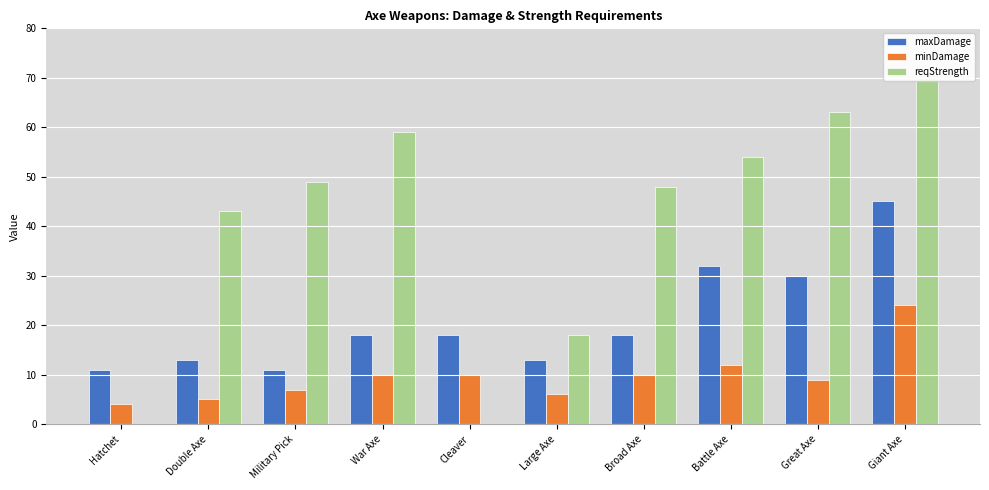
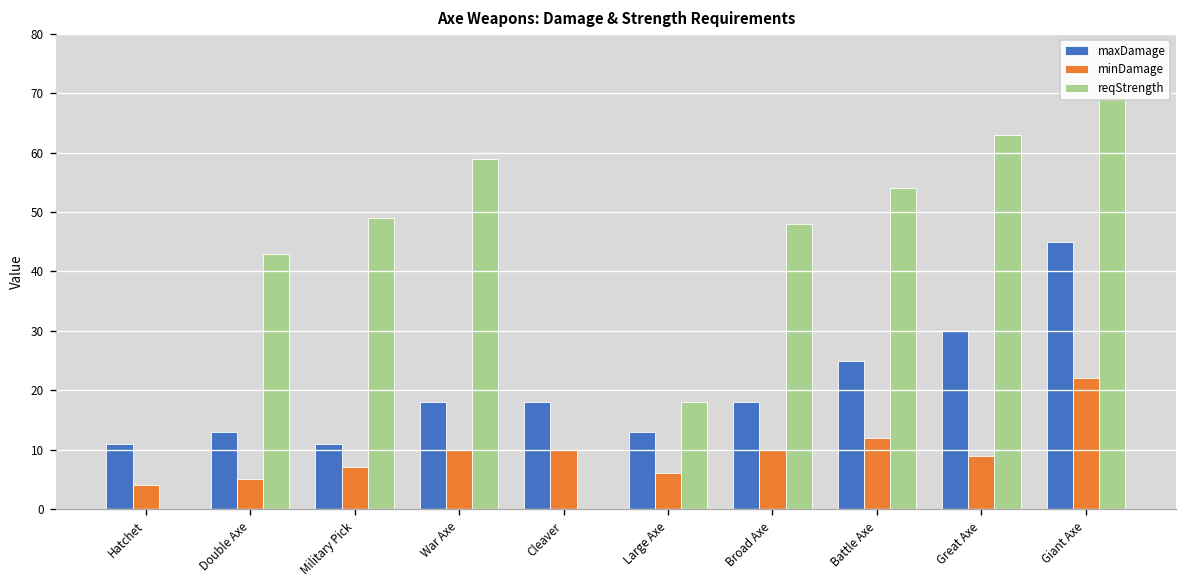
maxDamage, Battle Axe: 32 -> 25
minDamage, Giant Axe: 24 -> 22
